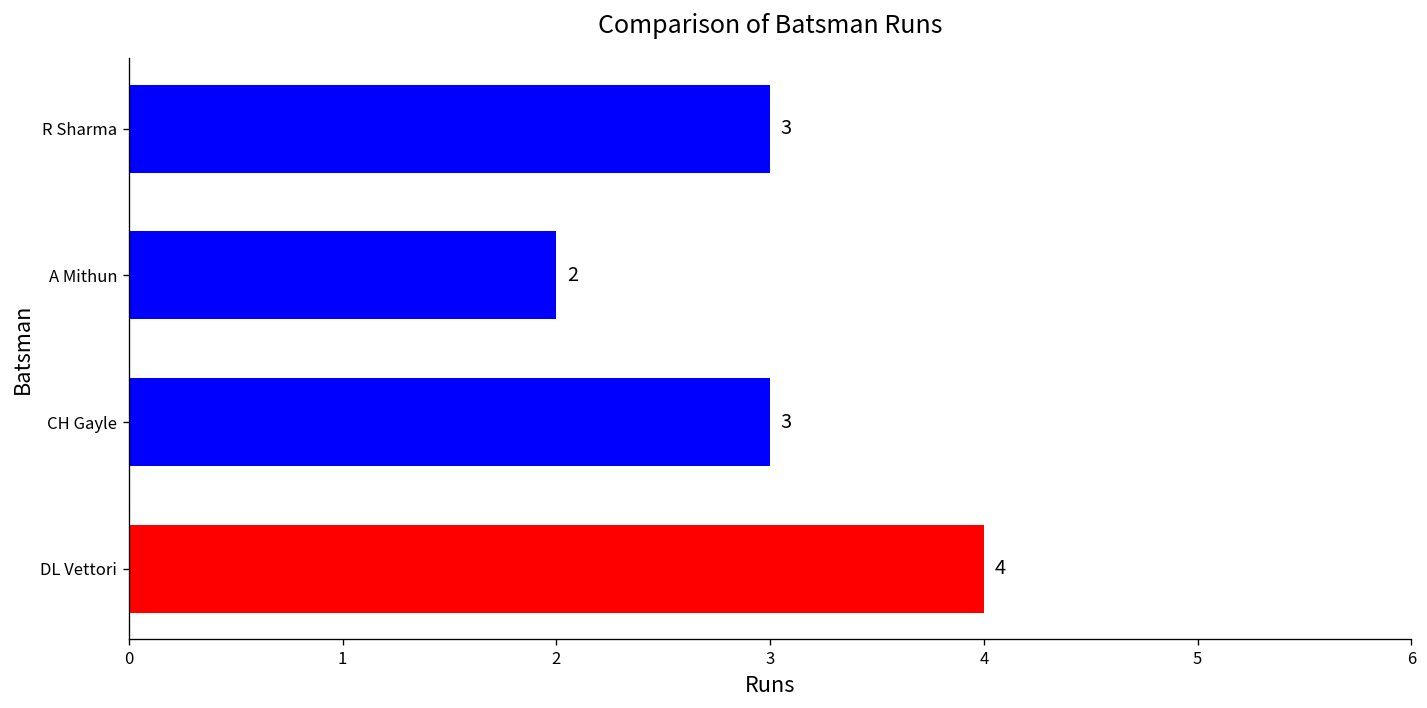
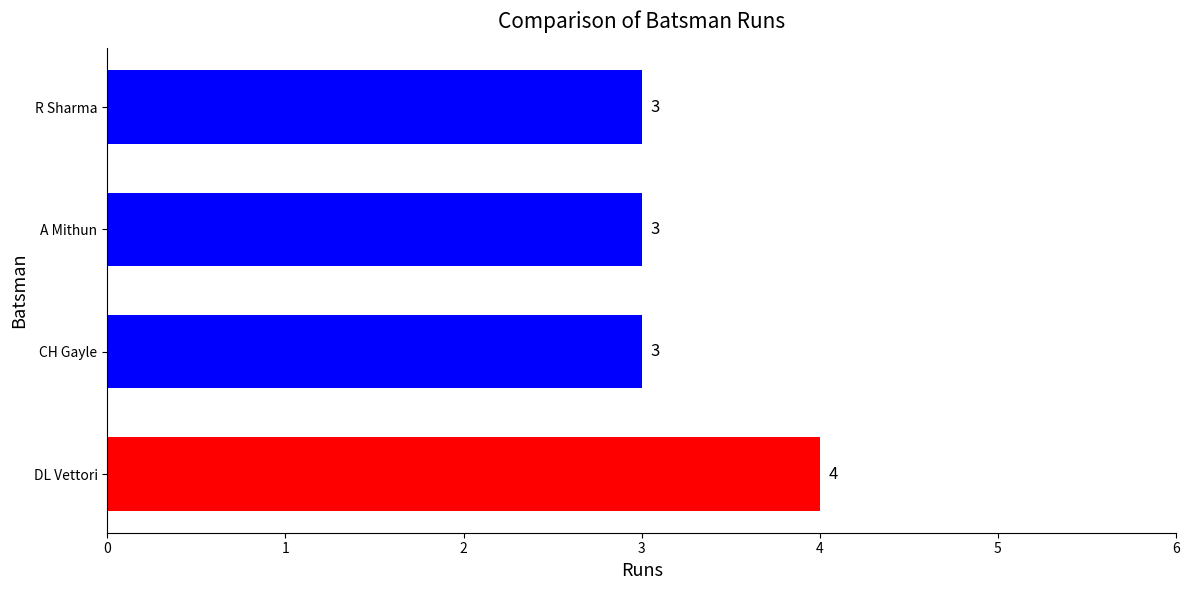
A Mithun: 2 -> 3
